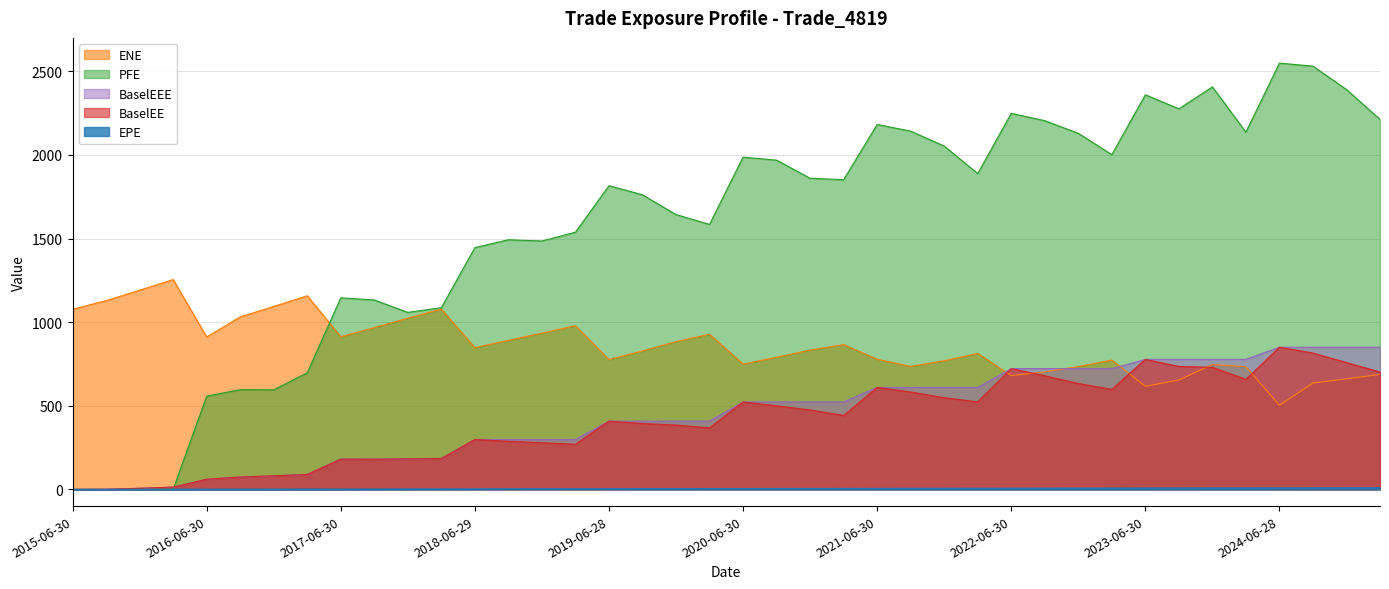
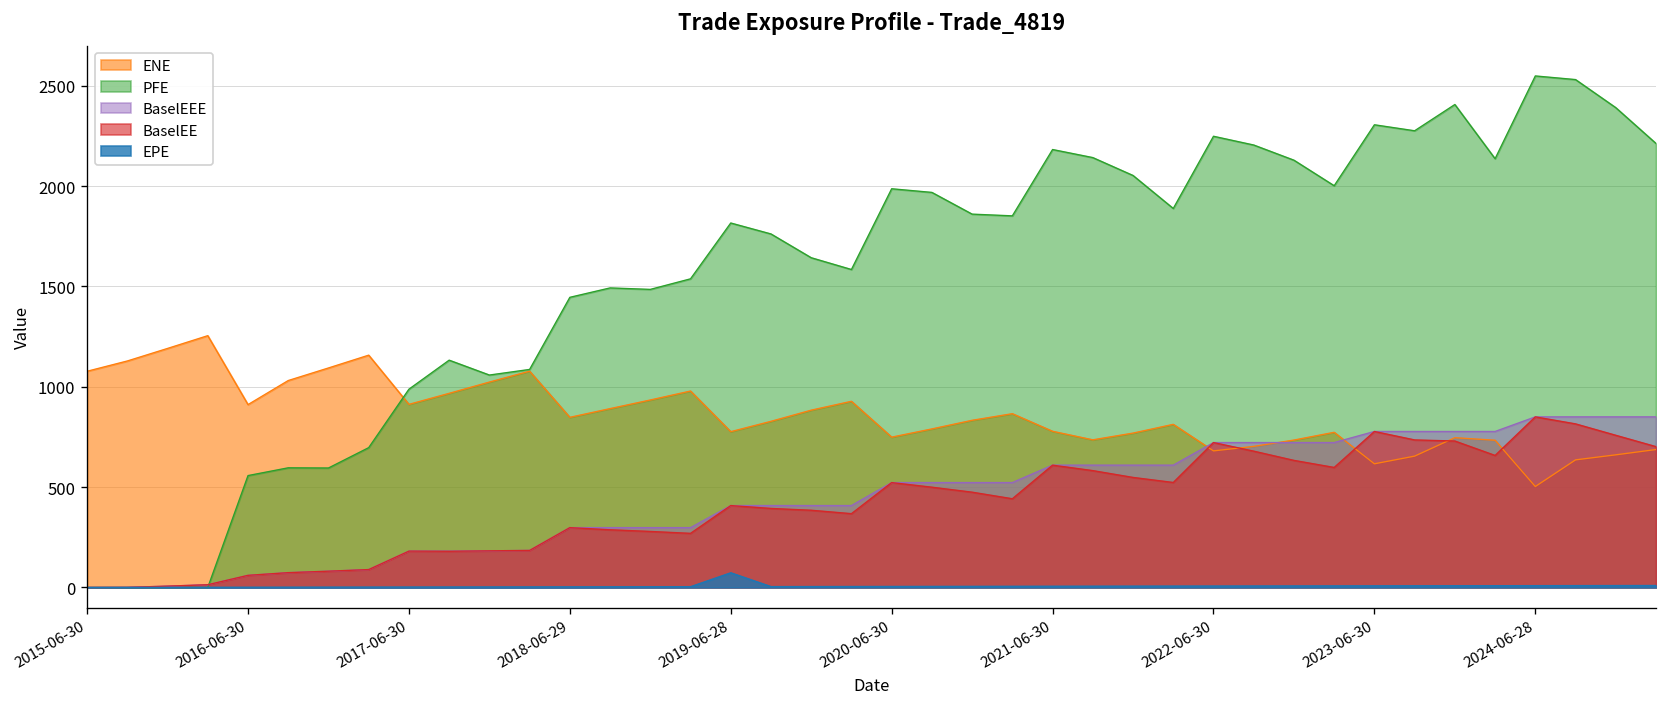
PFE, 2017-06-30: 1150 -> 990
EPE, 2019-06-28: 0 -> 70
PFE, 2023-06-30: 2360 -> 2310
